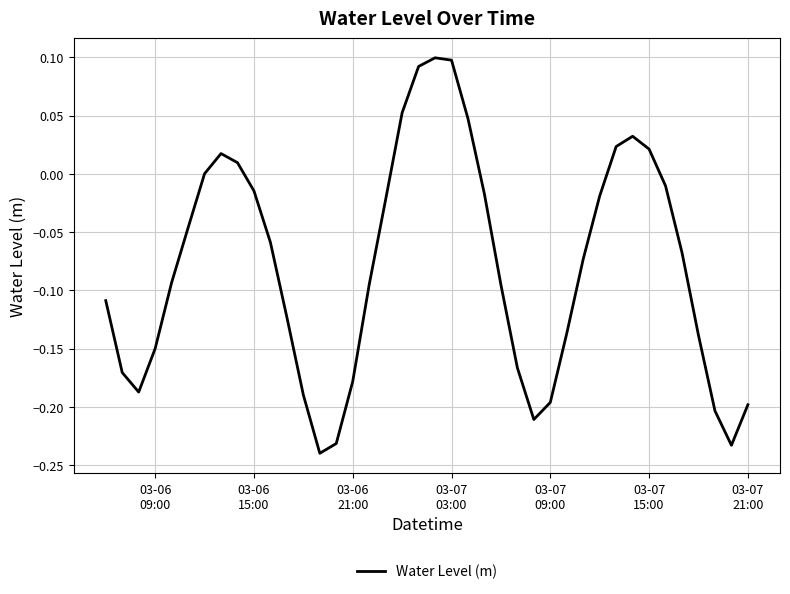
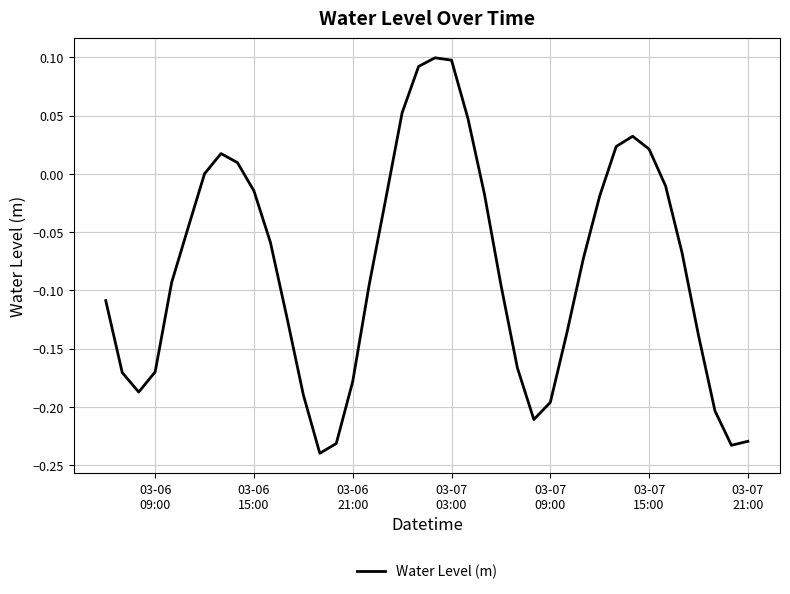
03-06 09:00: -0.150 -> -0.170
03-07 21:00: -0.198 -> -0.230
